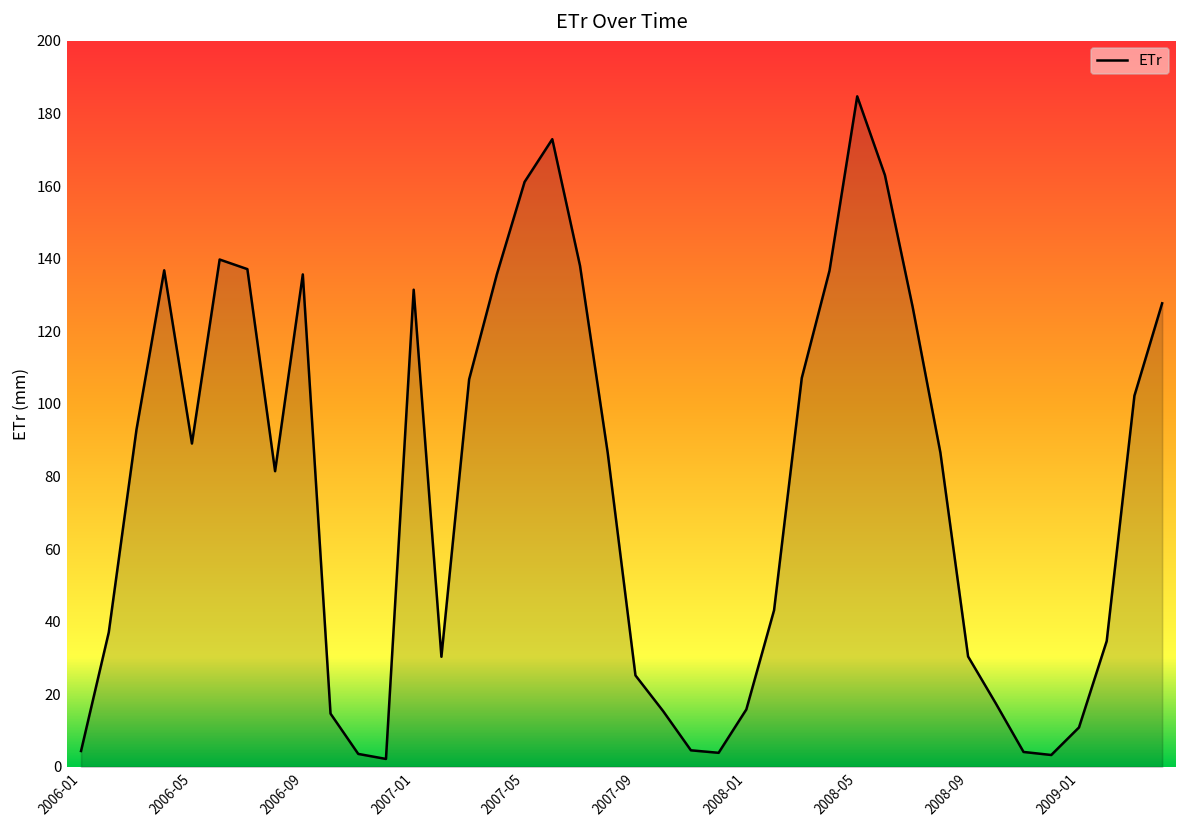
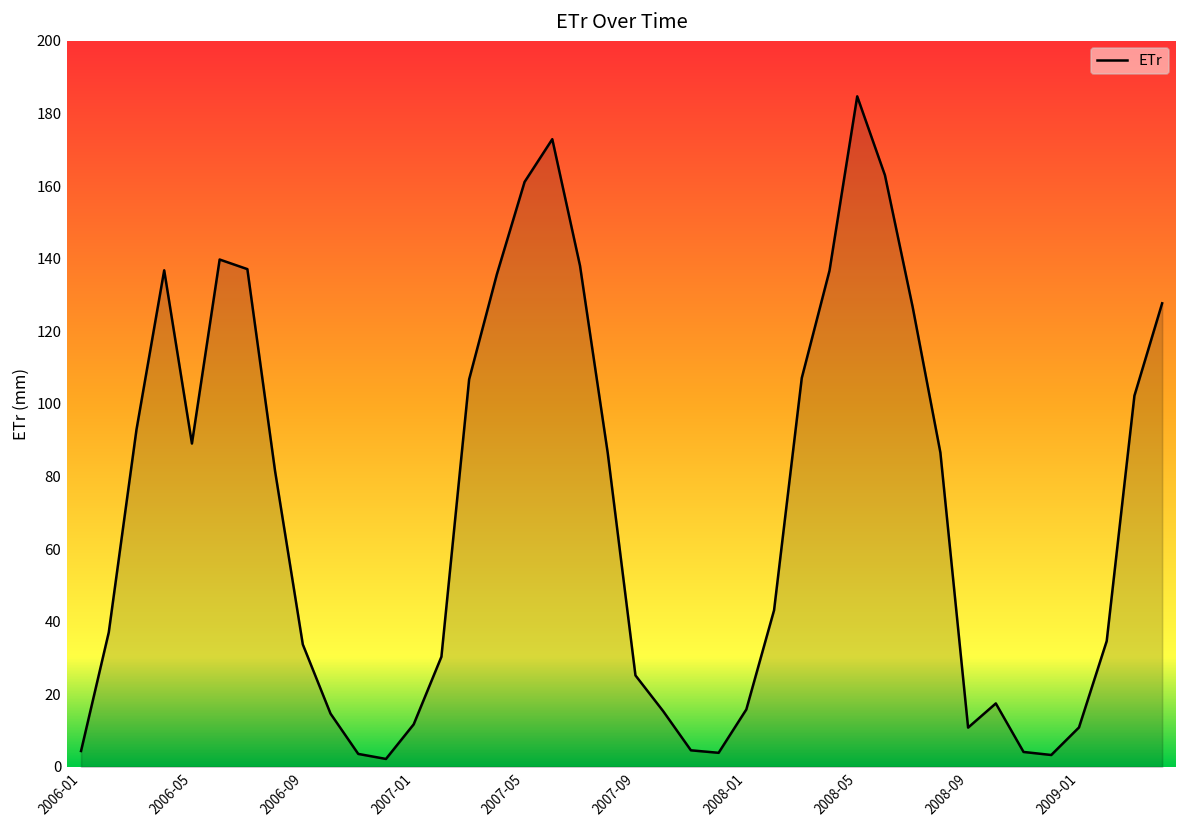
2006-09: 136 -> 34
2007-01: 131 -> 12
2008-09: 30 -> 11
